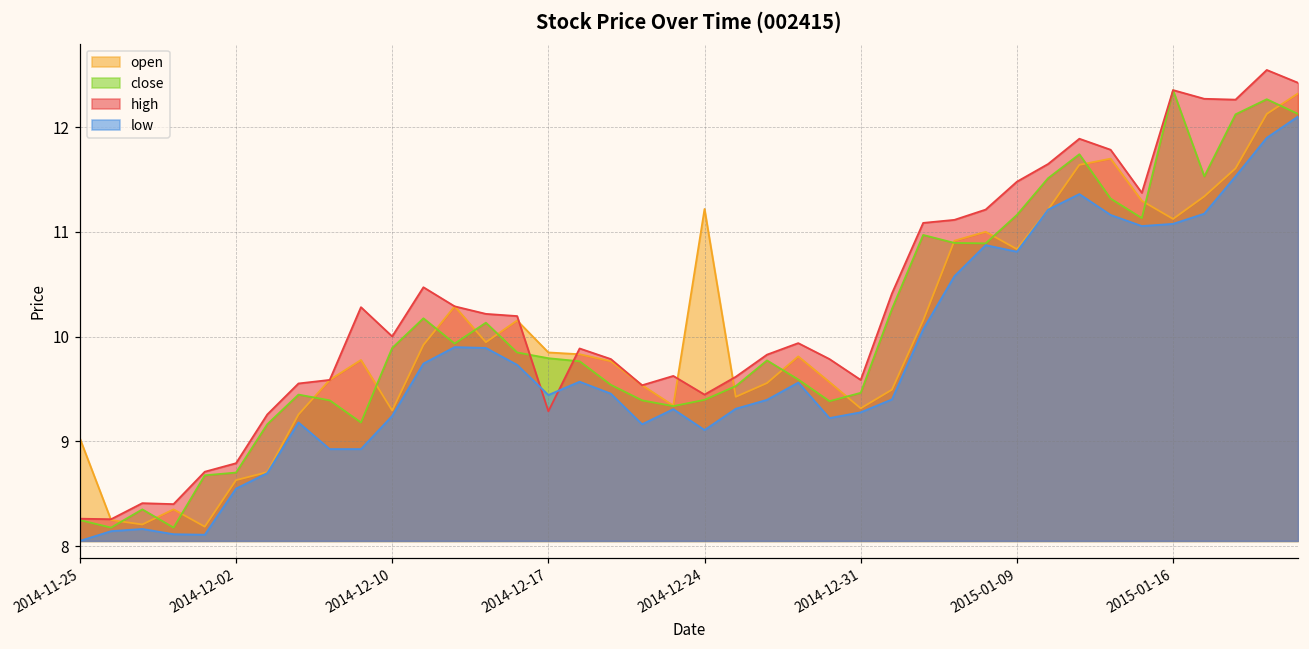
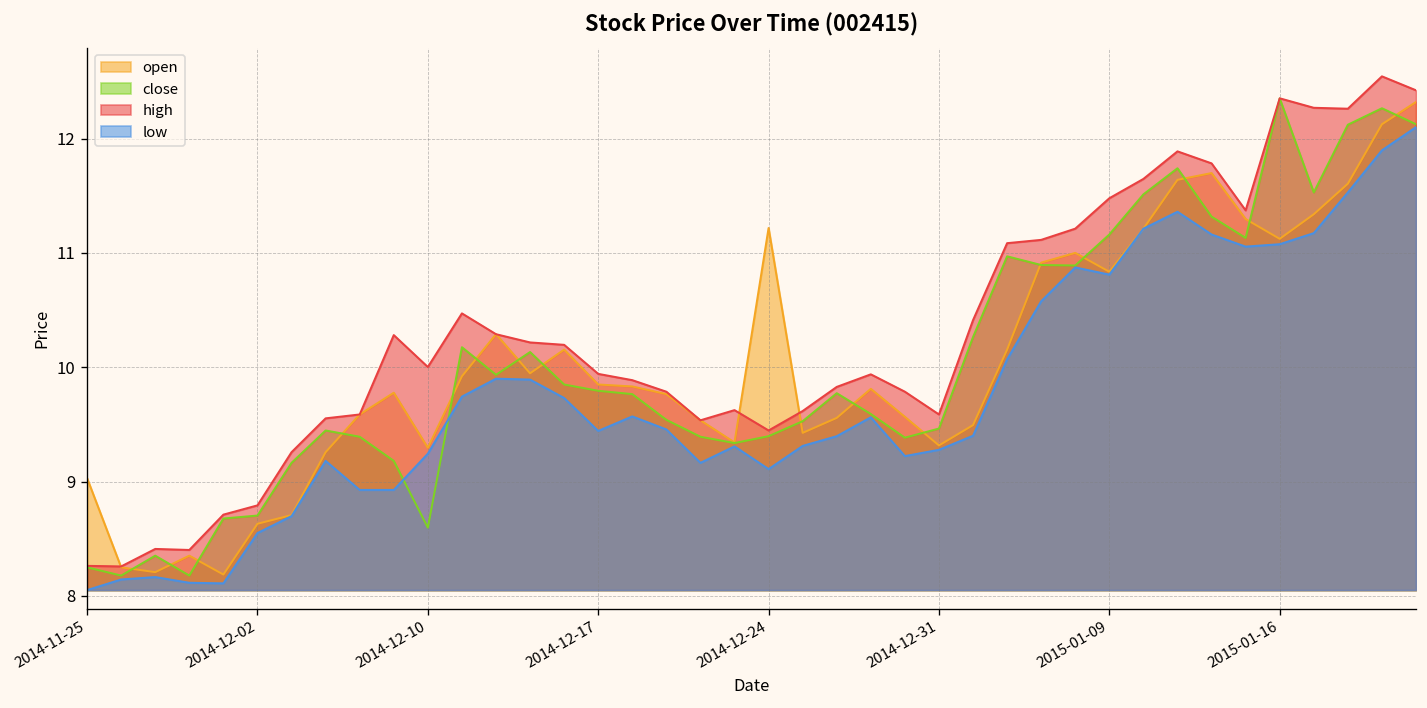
close, 2014-12-10: 9.9 -> 8.6
high, 2014-12-17: 9.3 -> 9.9
